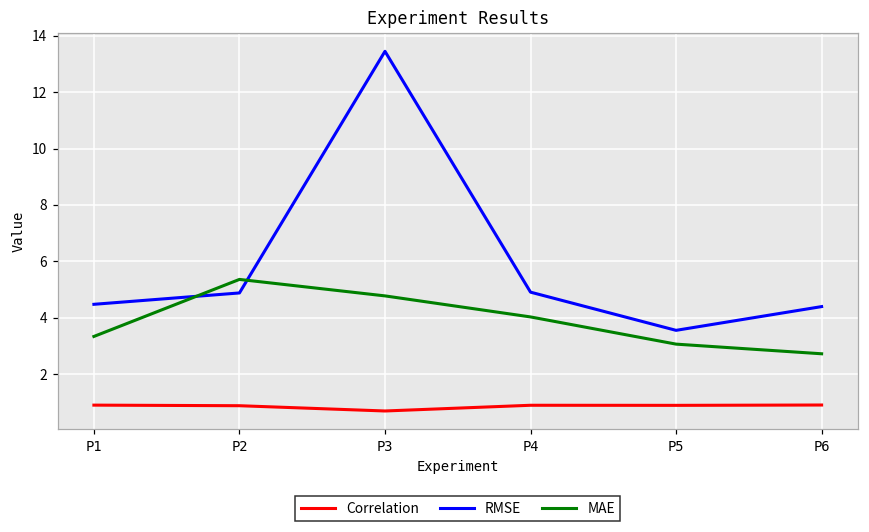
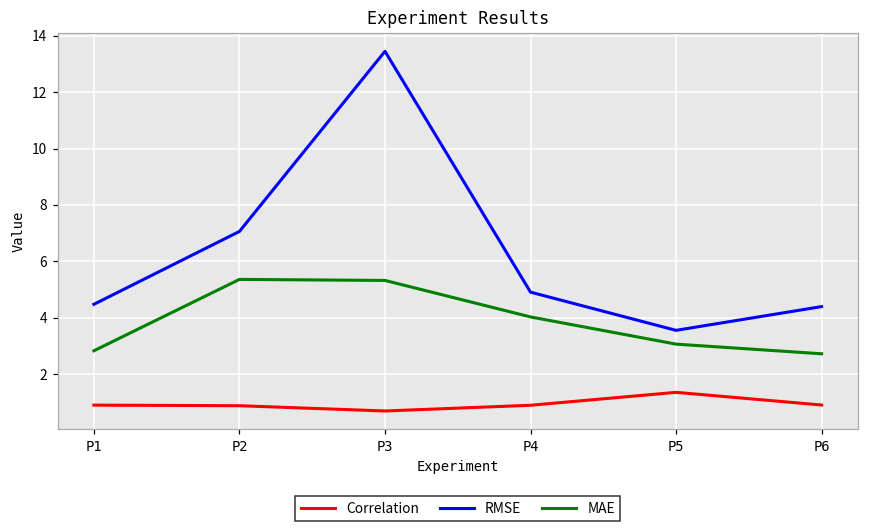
MAE, P1: 3.3 -> 2.8
RMSE, P2: 4.9 -> 7.1
MAE, P3: 4.8 -> 5.3
Correlation, P5: 0.9 -> 1.3
